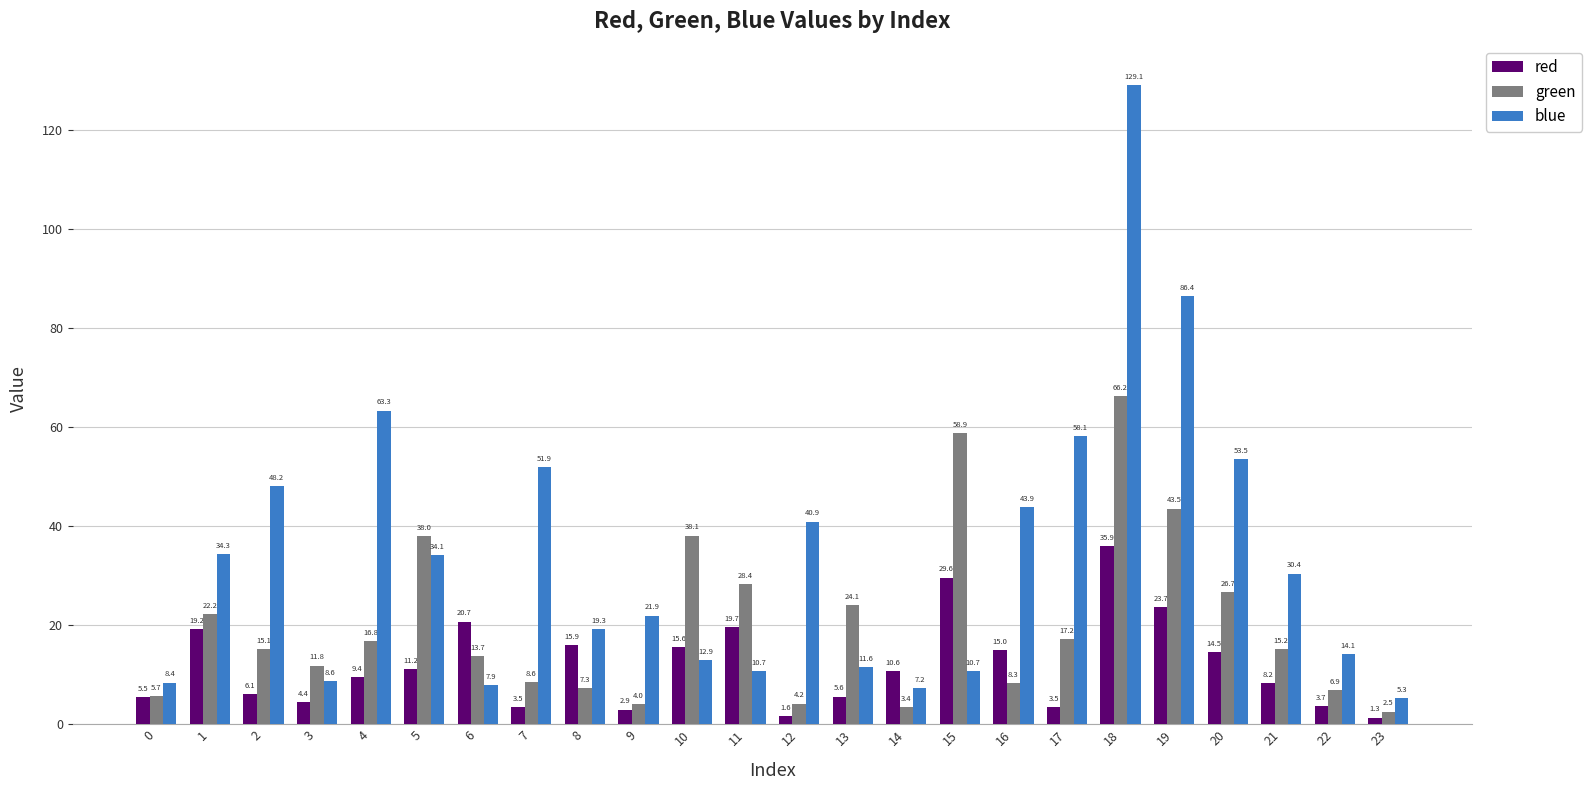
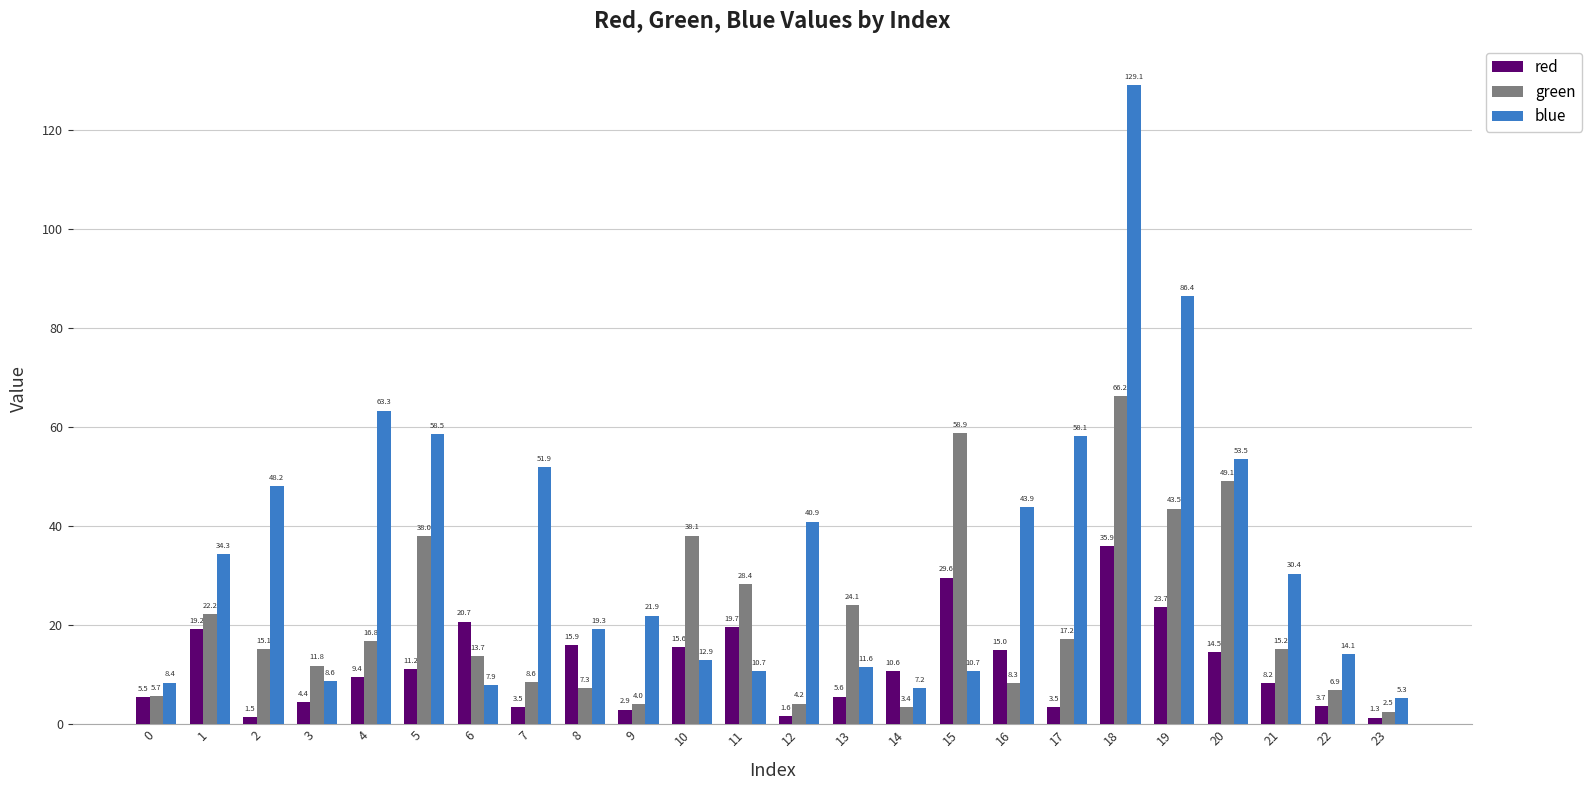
red, 2: 6.1 -> 1.5
blue, 5: 34.1 -> 58.5
green, 20: 26.7 -> 49.1
